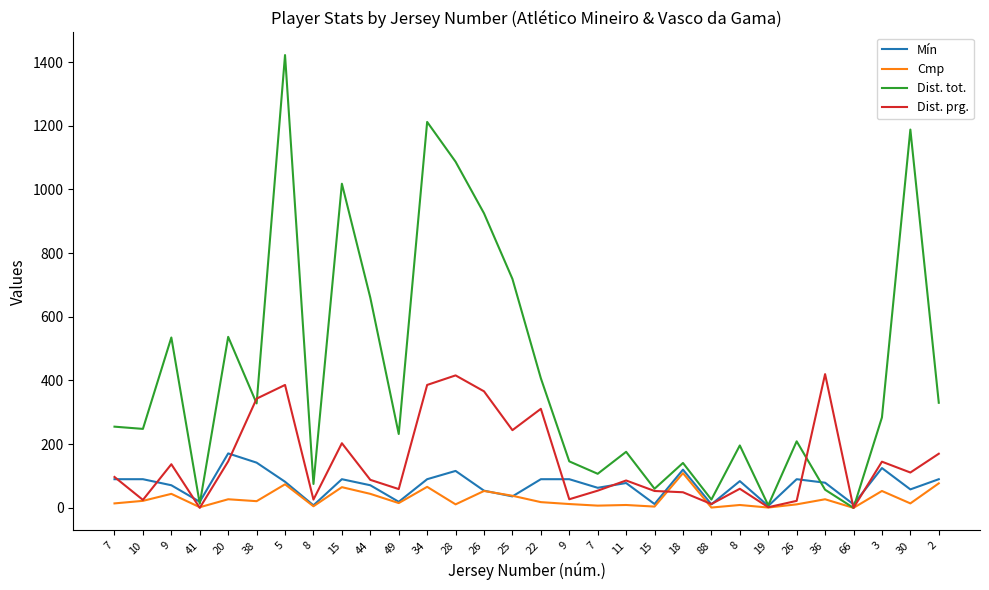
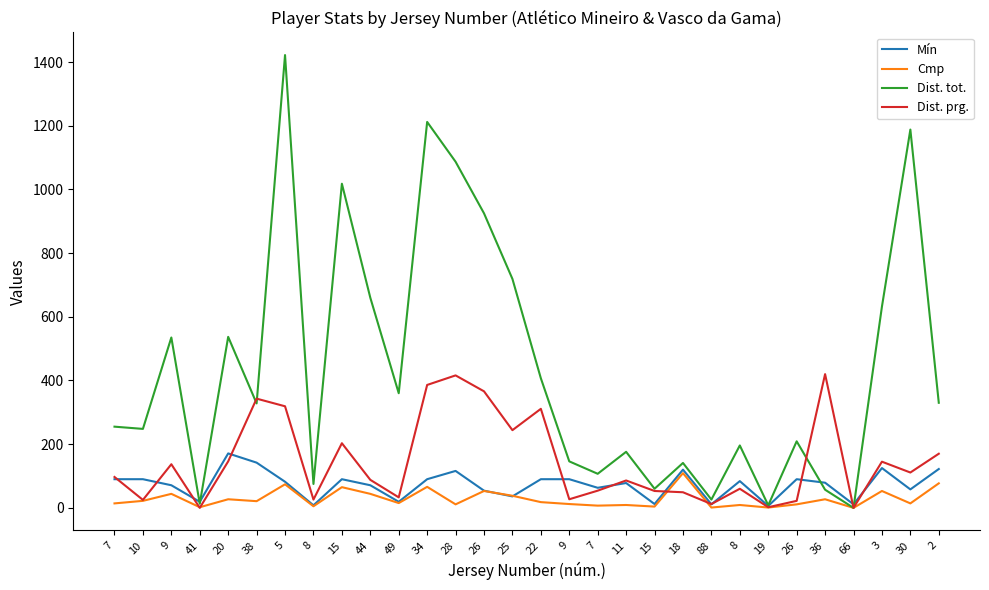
Dist. prg., 5: 390 -> 320
Dist. tot., 49: 230 -> 360
Dist. prg., 49: 60 -> 30
Dist. tot., 3: 280 -> 630
Mín, 2: 90 -> 120
